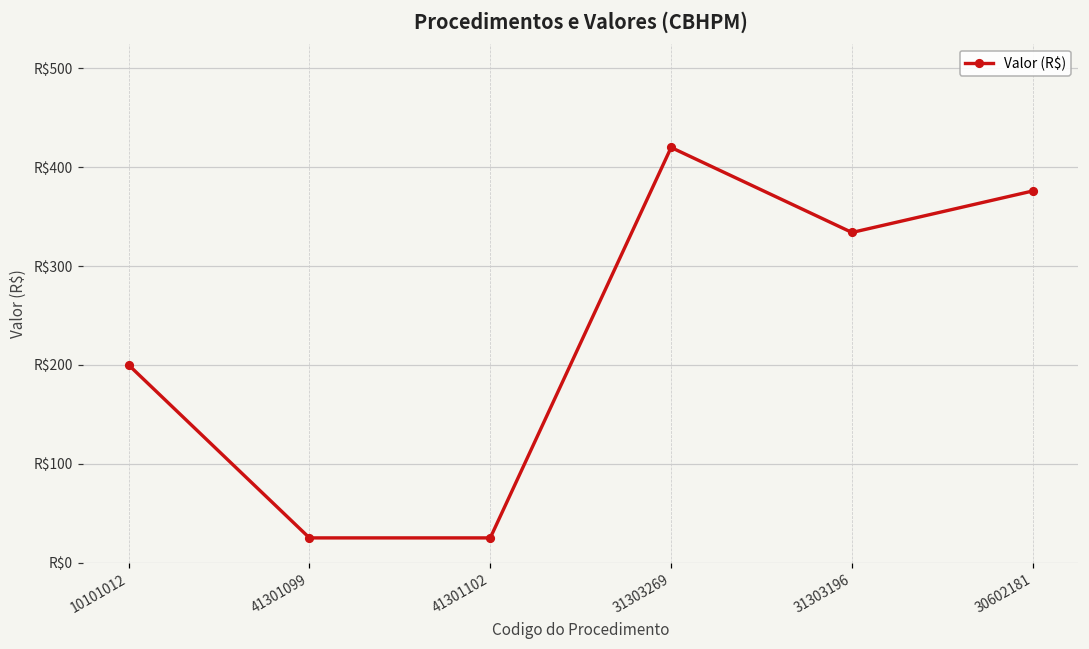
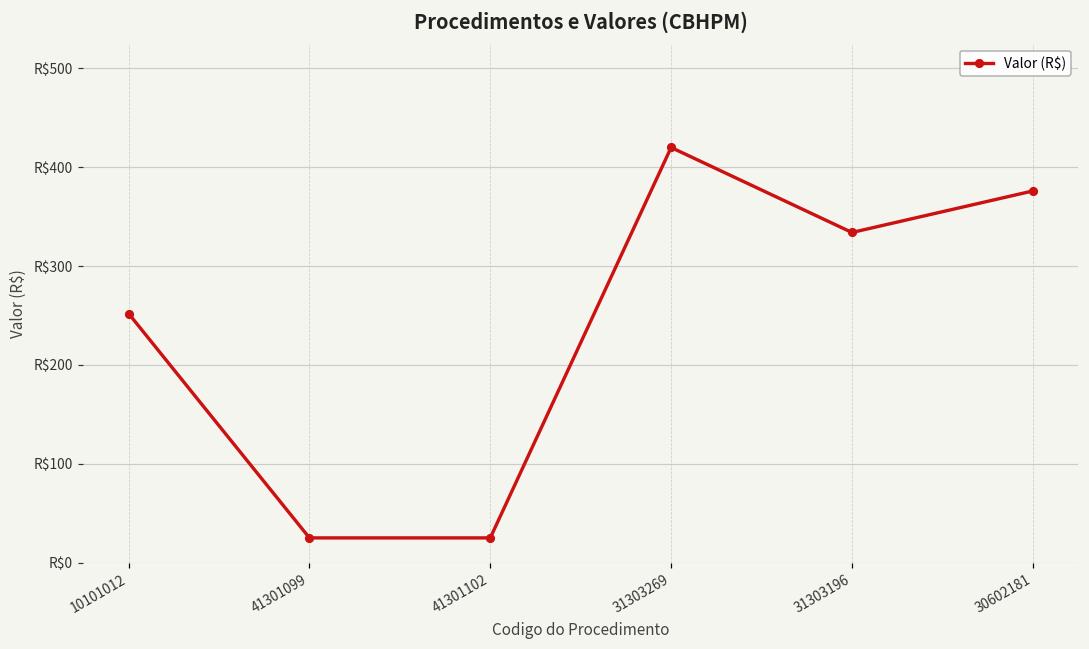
10101012: R$200 -> R$250
